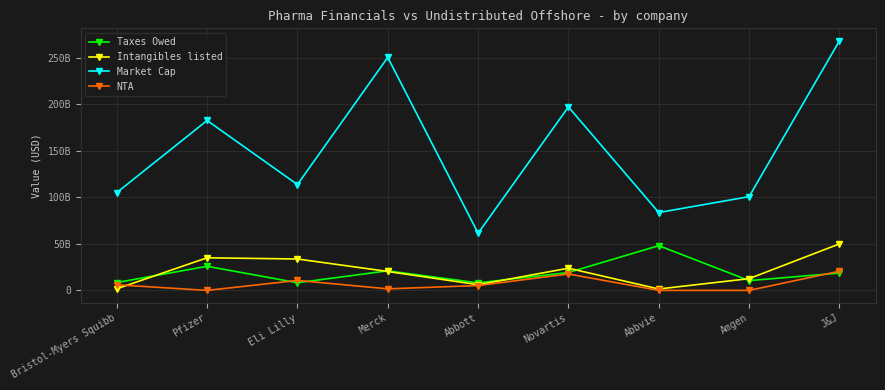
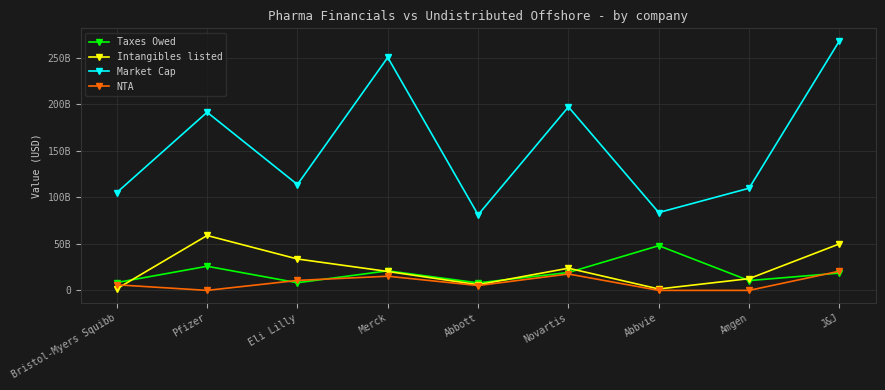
Intangibles listed, Pfizer: 40000000000 -> 60000000000
Market Cap, Pfizer: 180000000000 -> 190000000000
NTA, Merck: 0 -> 20000000000
Market Cap, Abbott: 60000000000 -> 80000000000
Market Cap, Amgen: 100000000000 -> 110000000000
